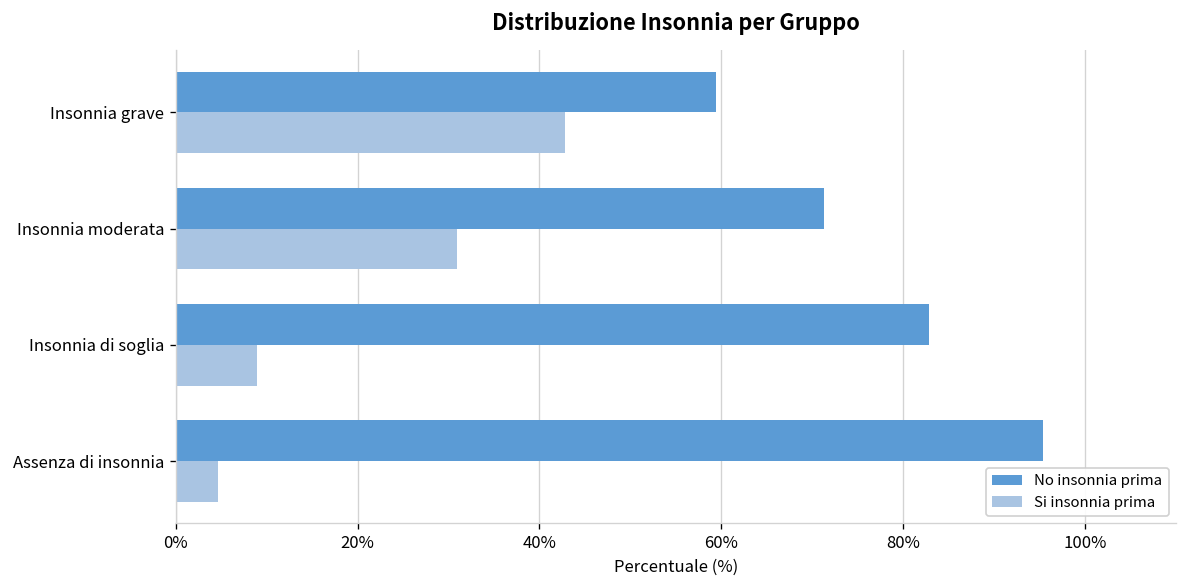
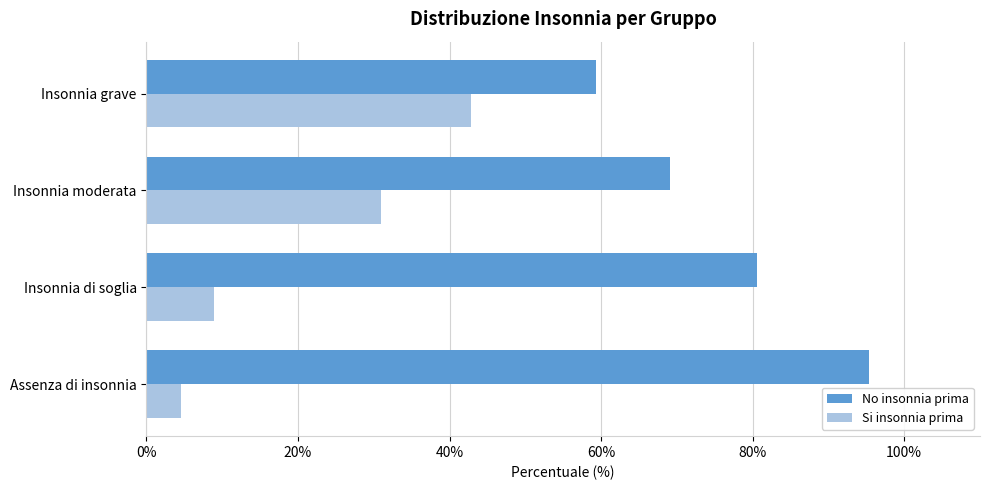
No insonnia prima, Insonnia moderata: 71% -> 69%
No insonnia prima, Insonnia di soglia: 83% -> 81%
